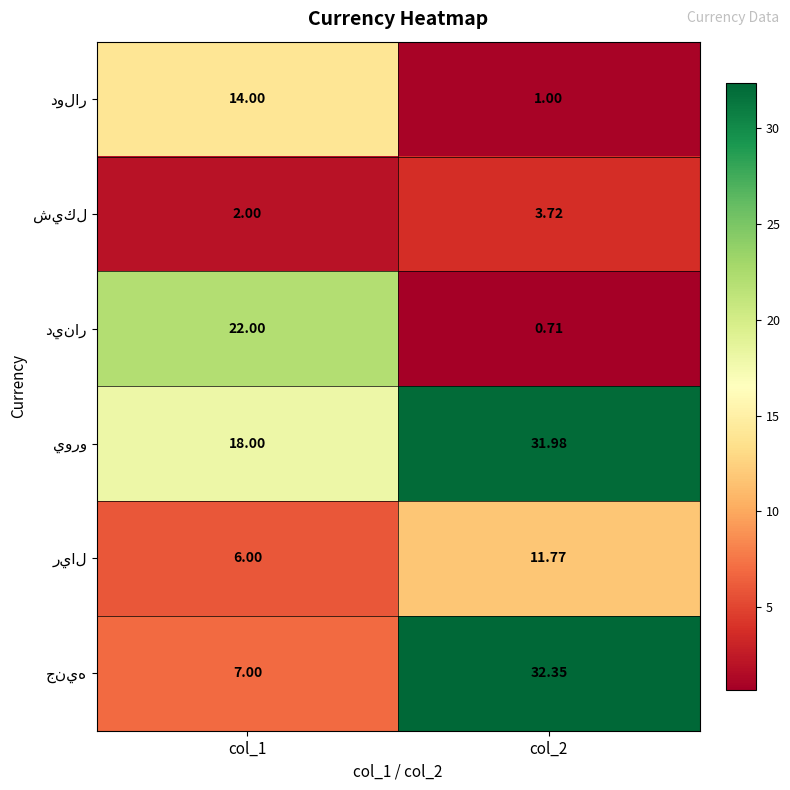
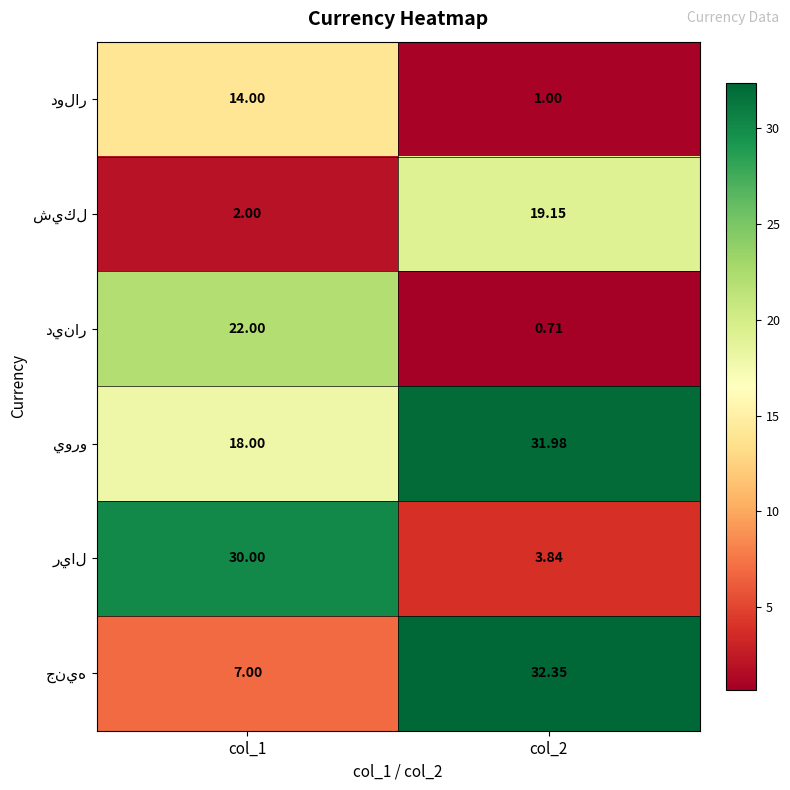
شيكل, col_2: 3.72 -> 19.15
ريال, col_1: 6.00 -> 30.00
ريال, col_2: 11.77 -> 3.84
